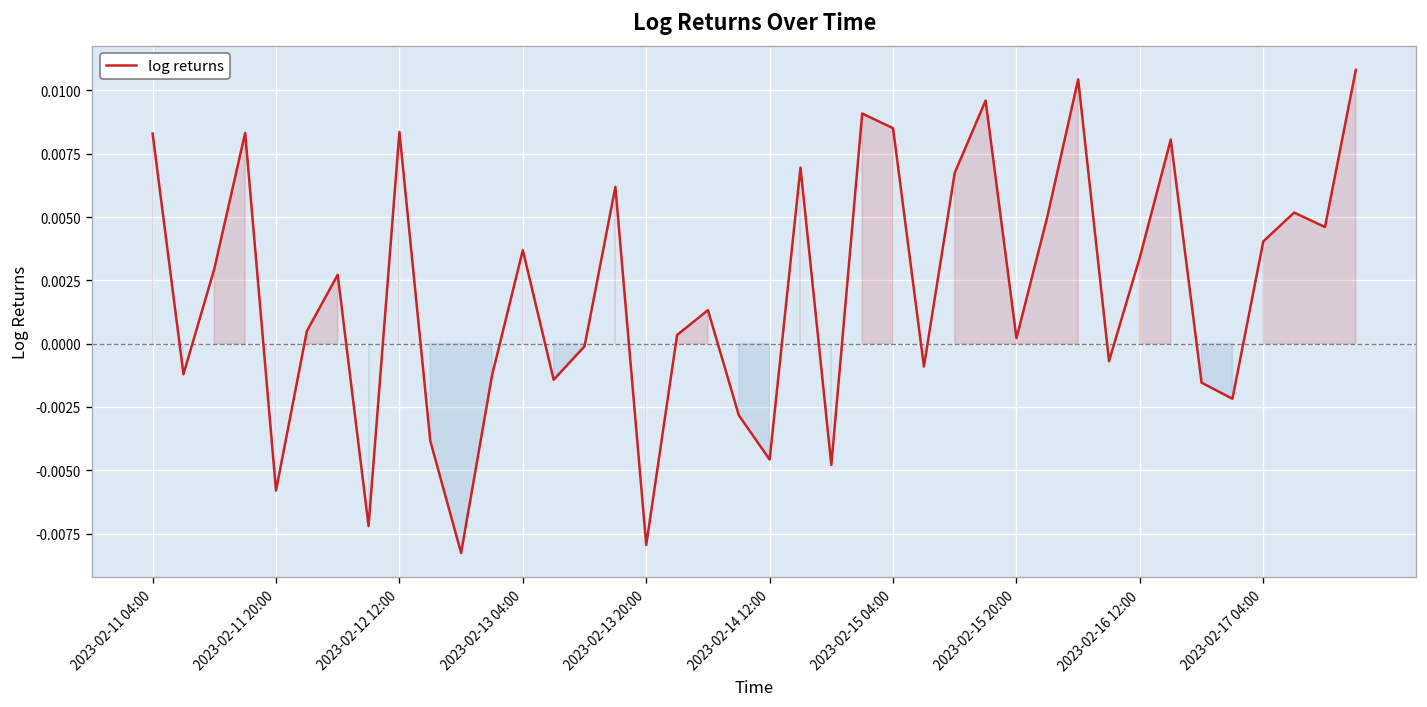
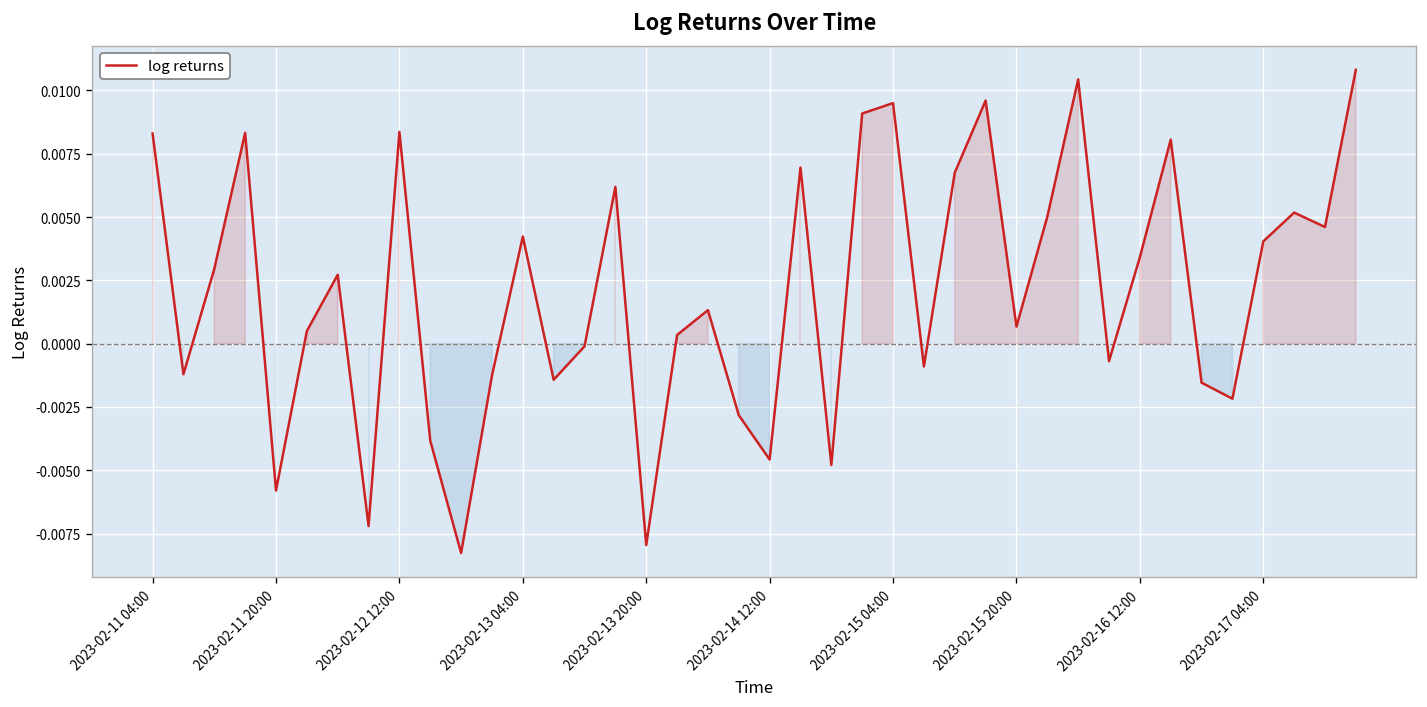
2023-02-13 04:00: 0.0037 -> 0.0042
2023-02-15 04:00: 0.0085 -> 0.0095
2023-02-15 20:00: 0.0002 -> 0.0007
